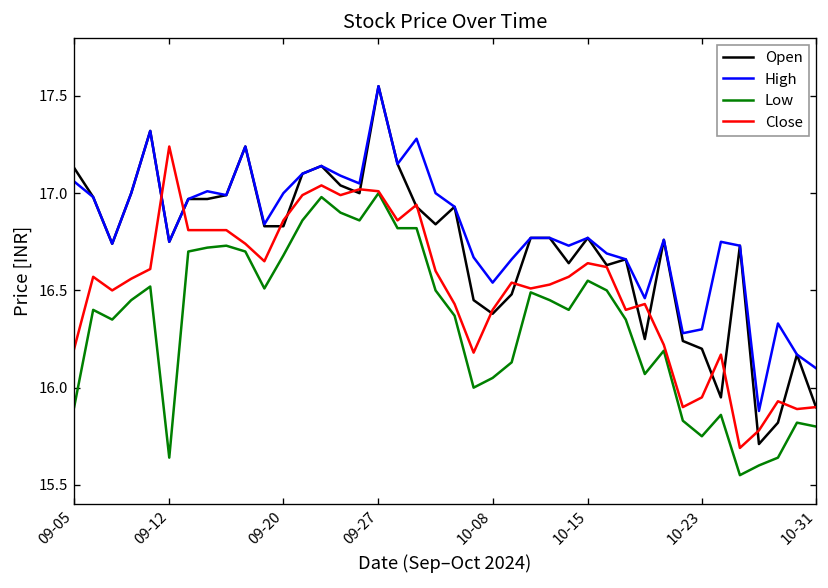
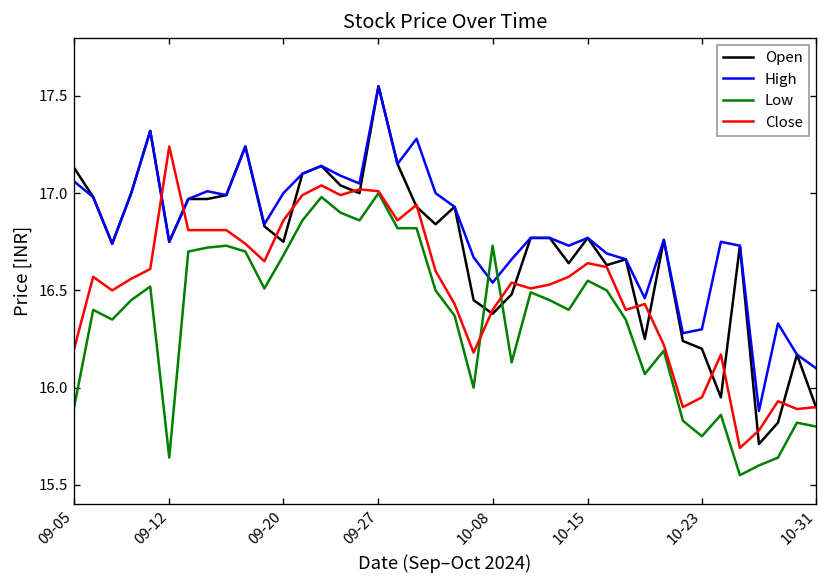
Open, 09-20: 16.83 -> 16.75
Low, 10-08: 16.05 -> 16.73
